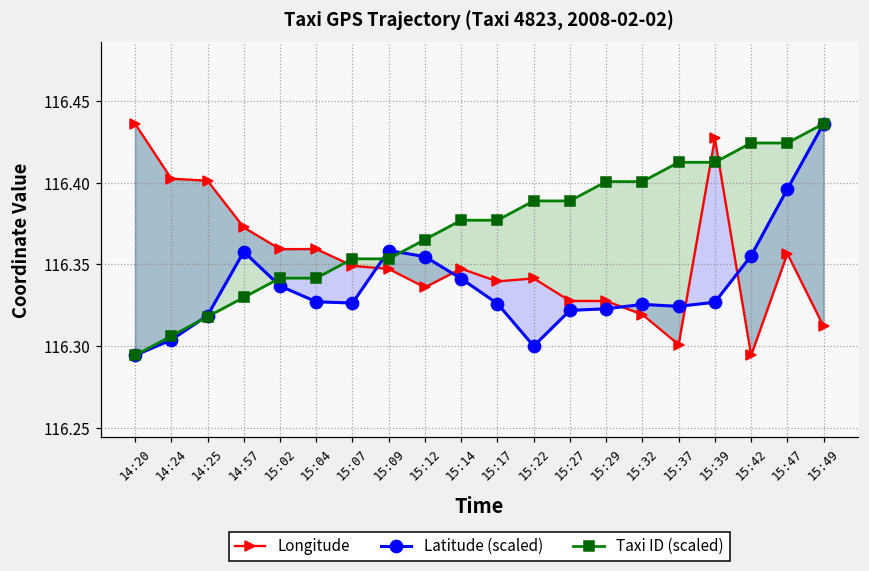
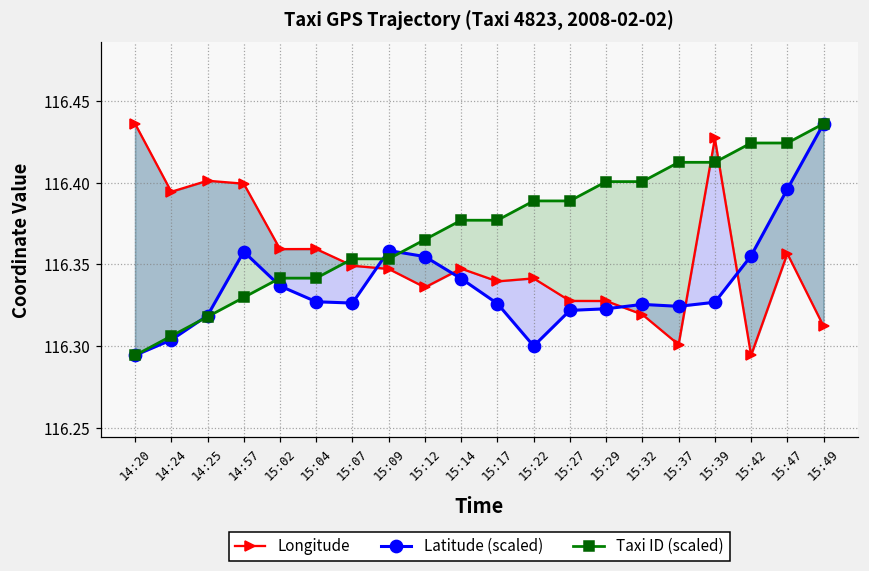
Longitude, 14:24: 116.402 -> 116.394
Longitude, 14:57: 116.373 -> 116.399
